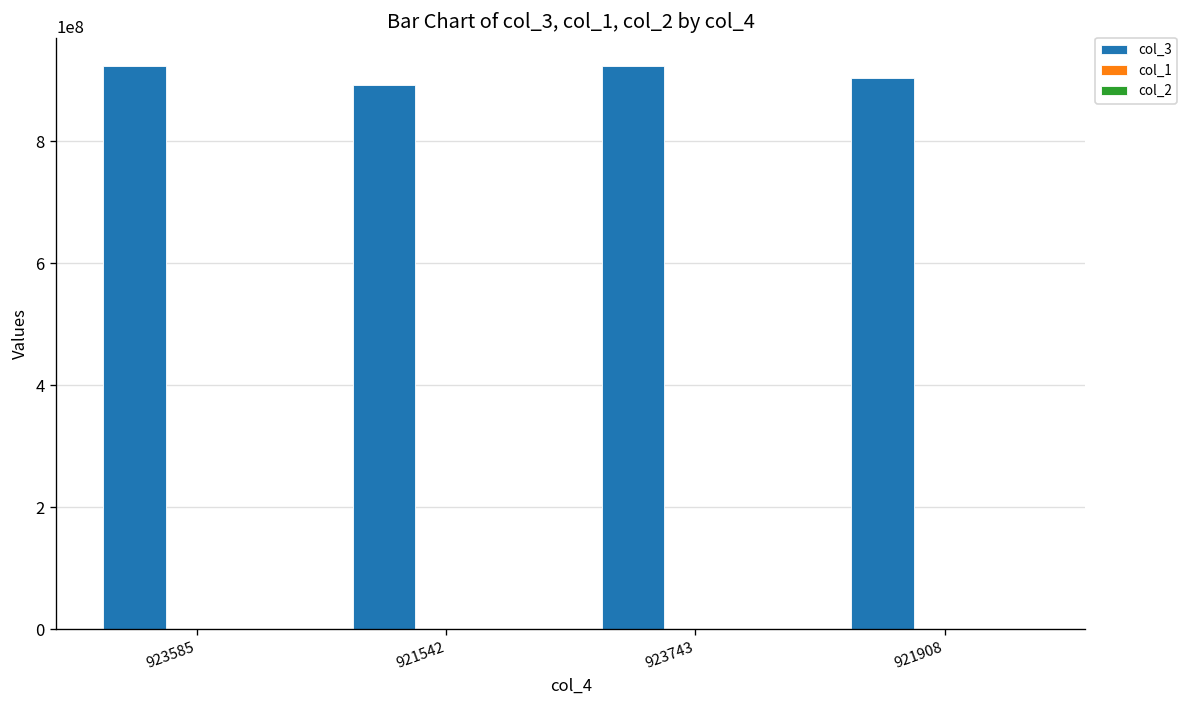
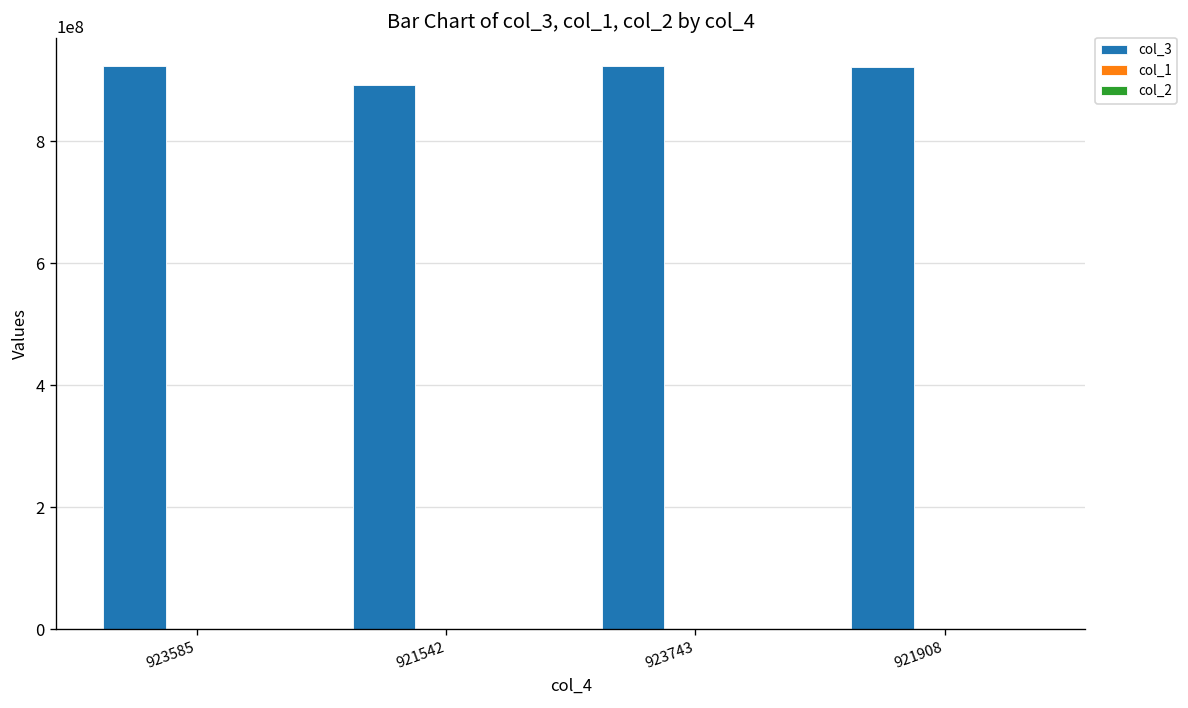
col_3, 921908: 900000000 -> 920000000
